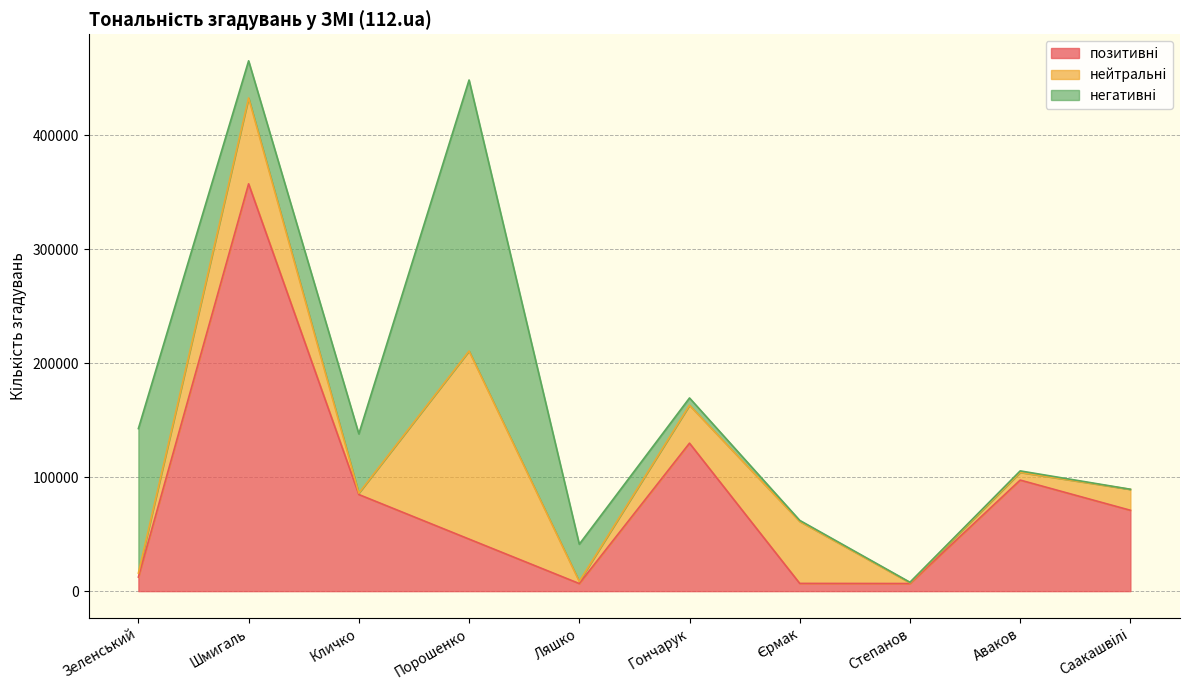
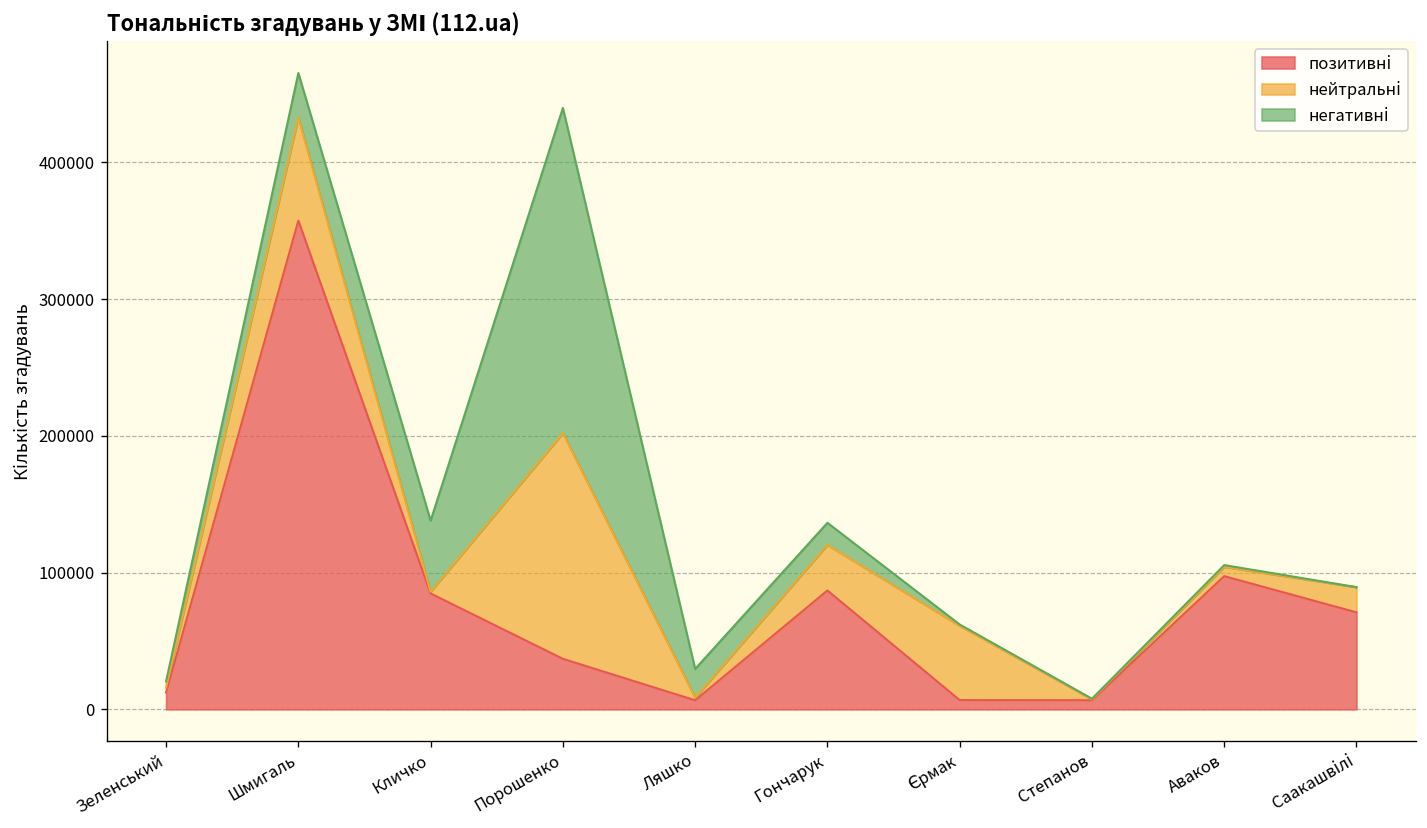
негативні, Зеленський: 127000 -> 5000
позитивні, Порошенко: 46000 -> 37000
негативні, Ляшко: 33000 -> 21000
позитивні, Гончарук: 130000 -> 87000
негативні, Гончарук: 6000 -> 16000
